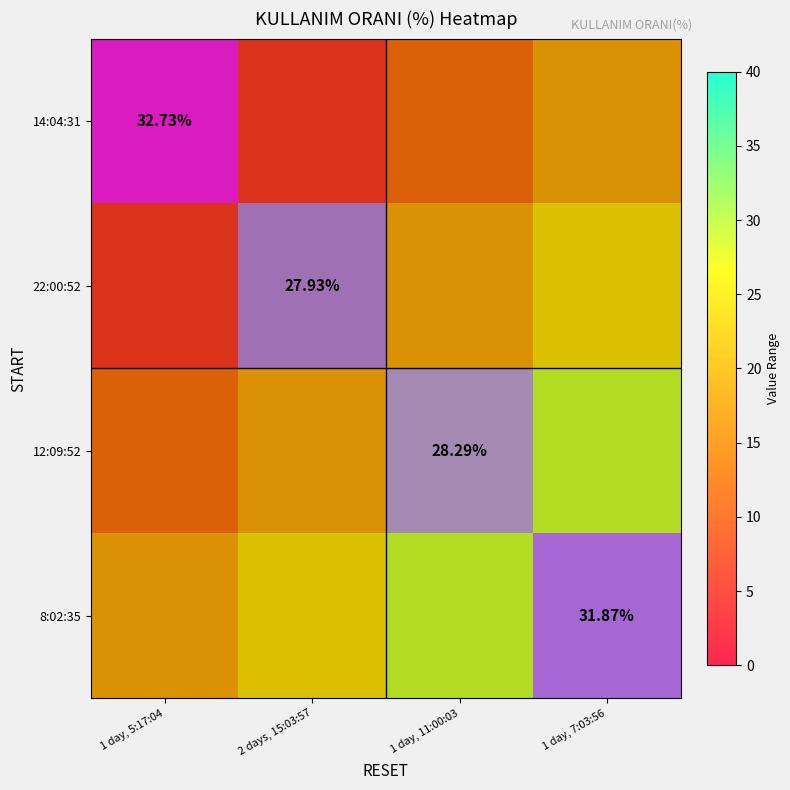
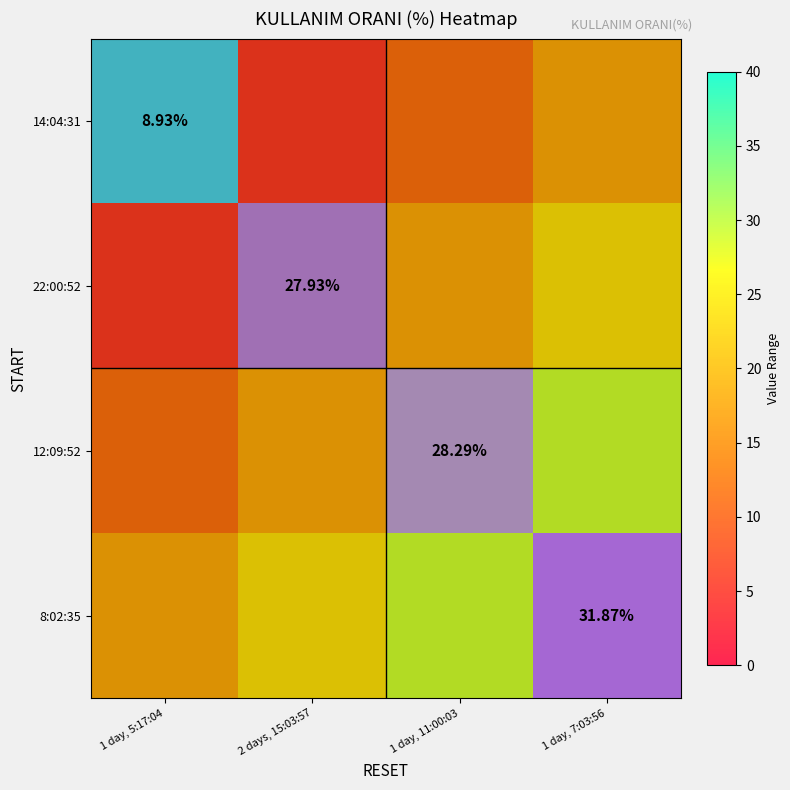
14:04:31, 1 day, 5:17:04: 32.73% -> 8.93%
